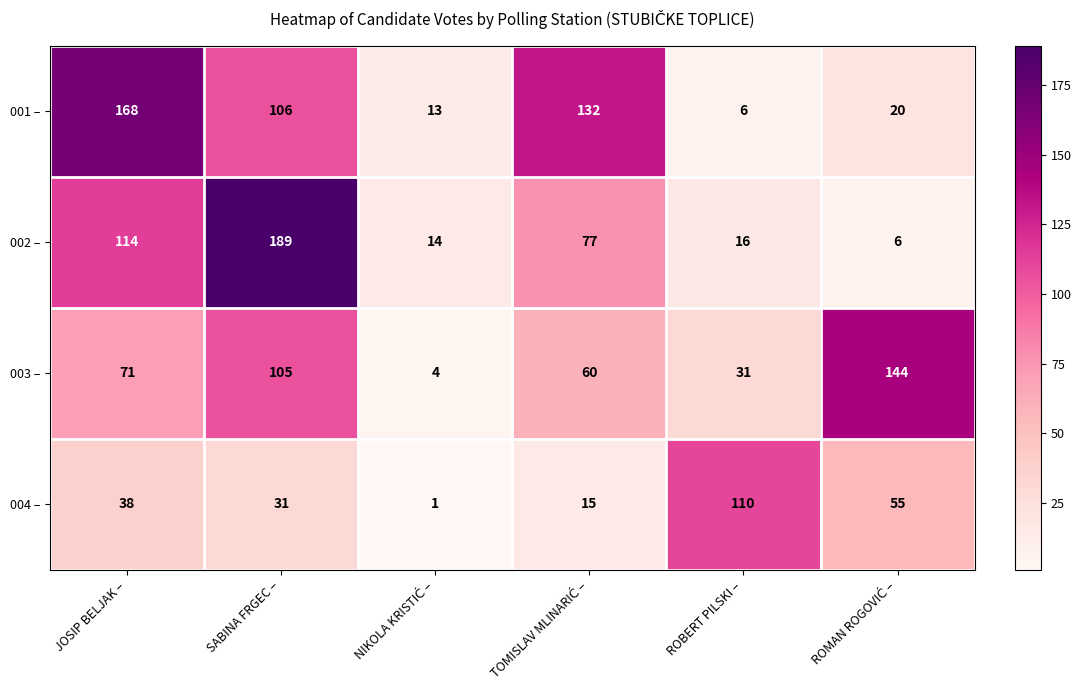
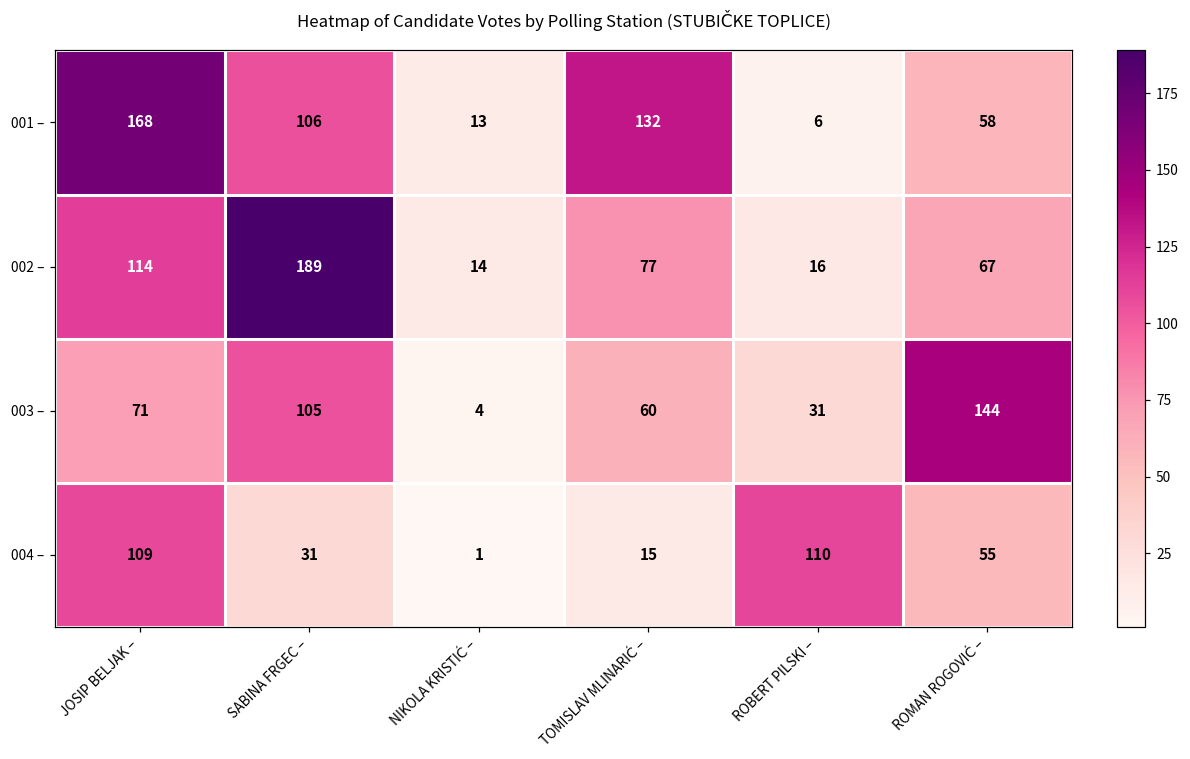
001 –, ROMAN ROGOVIĆ –: 20 -> 58
002 –, ROMAN ROGOVIĆ –: 6 -> 67
004 –, JOSIP BELJAK –: 38 -> 109
